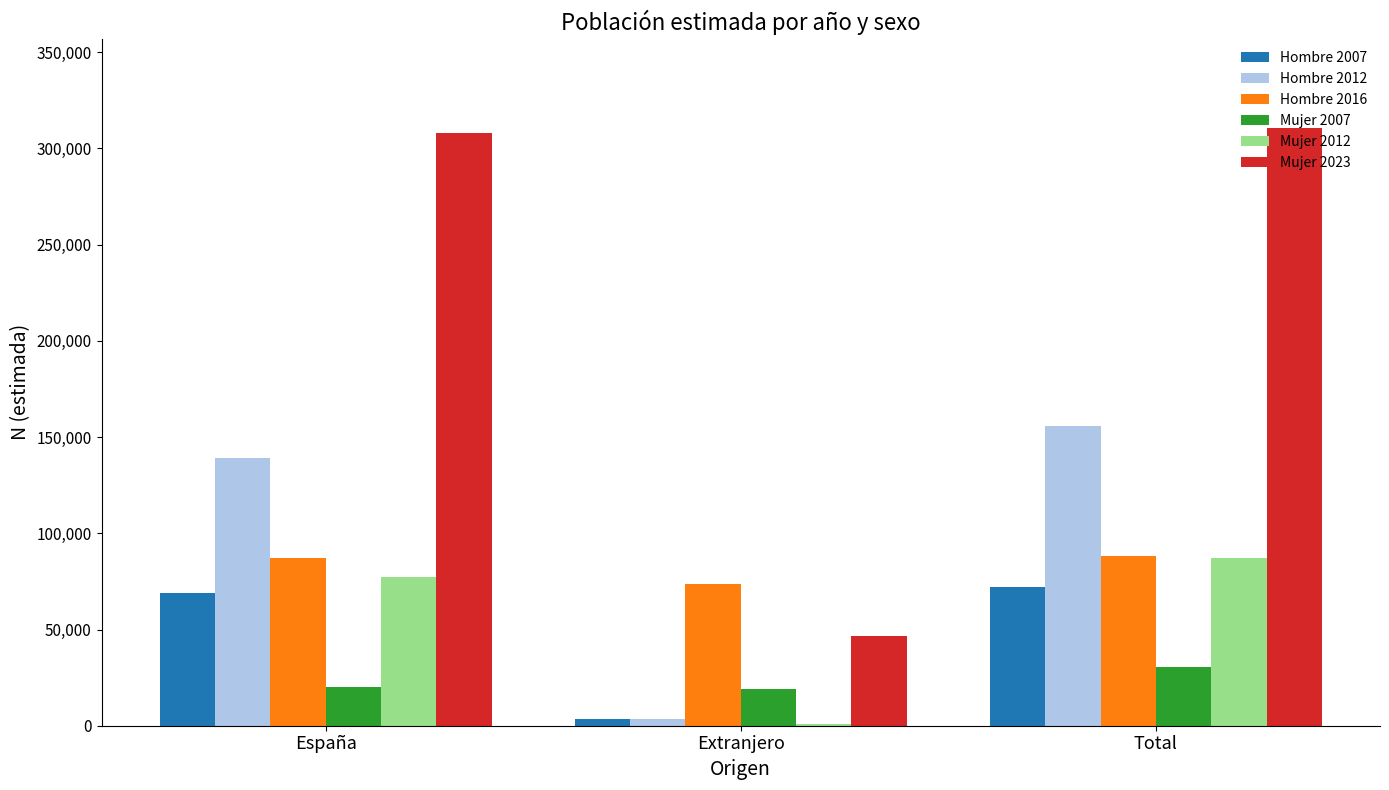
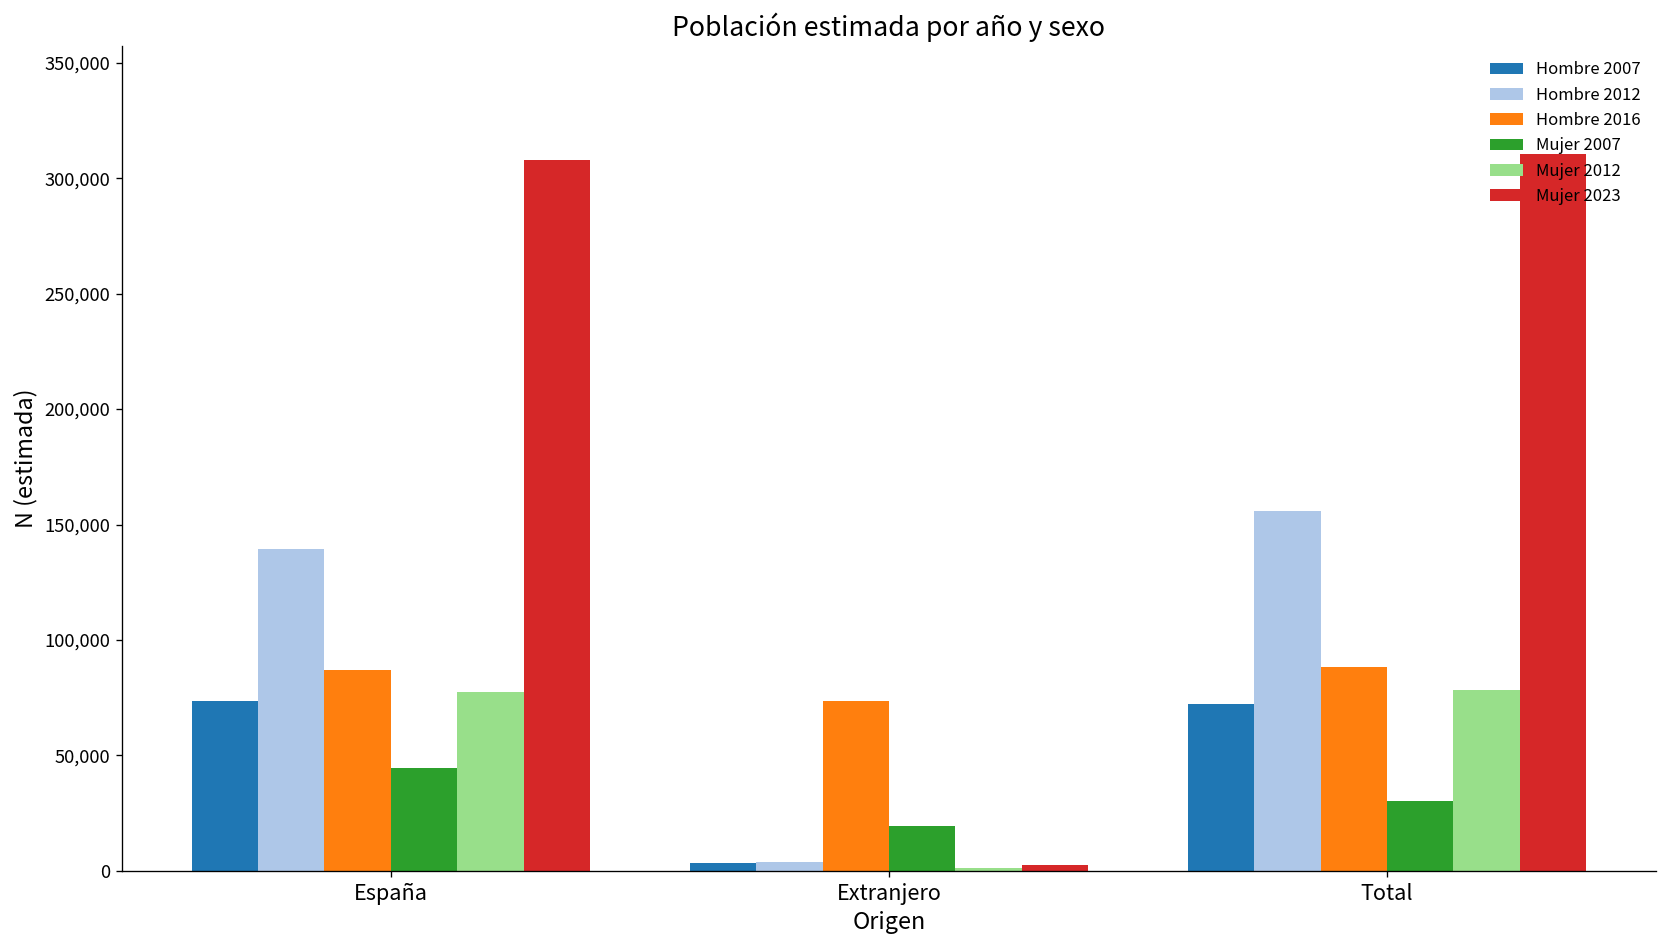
Hombre 2007, España: 69,000 -> 74,000
Mujer 2007, España: 20,000 -> 44,000
Mujer 2023, Extranjero: 47,000 -> 2,000
Mujer 2012, Total: 87,000 -> 78,000
